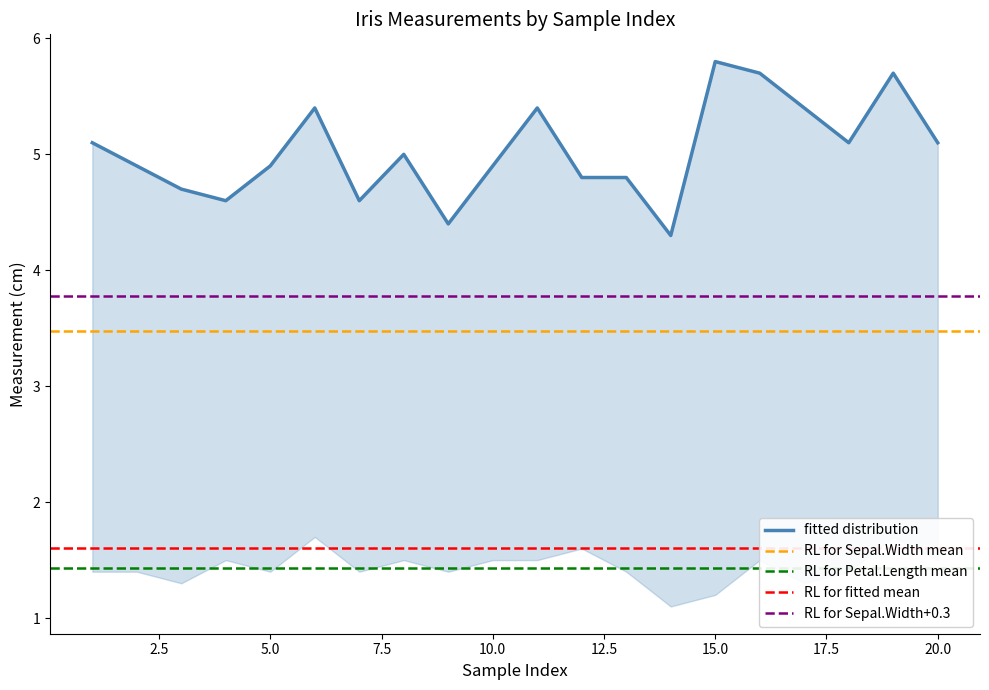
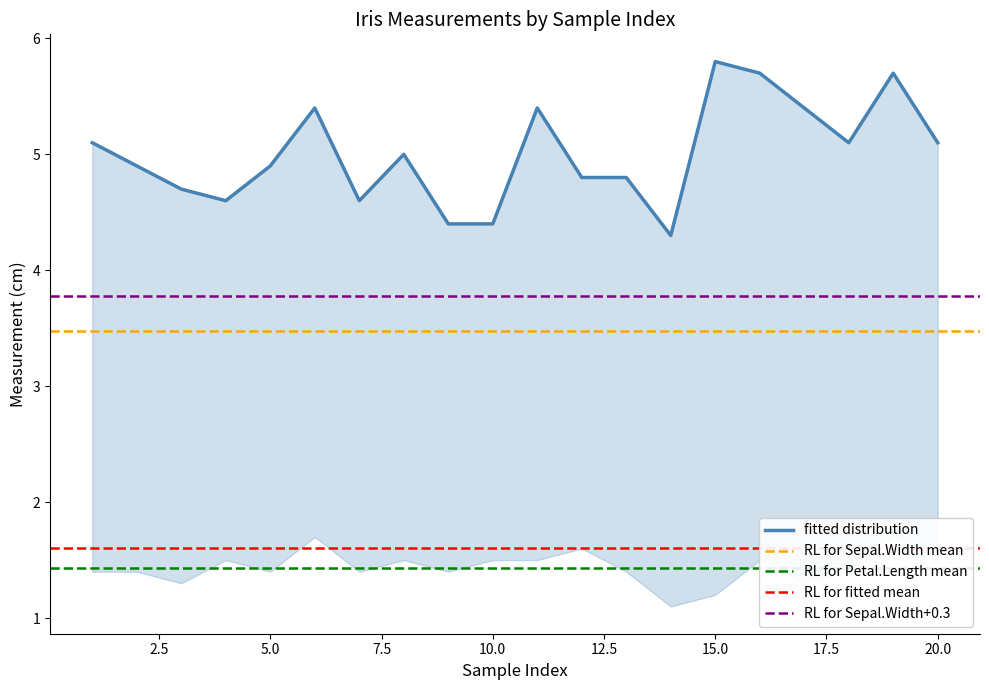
10.0: 4.9 -> 4.4
